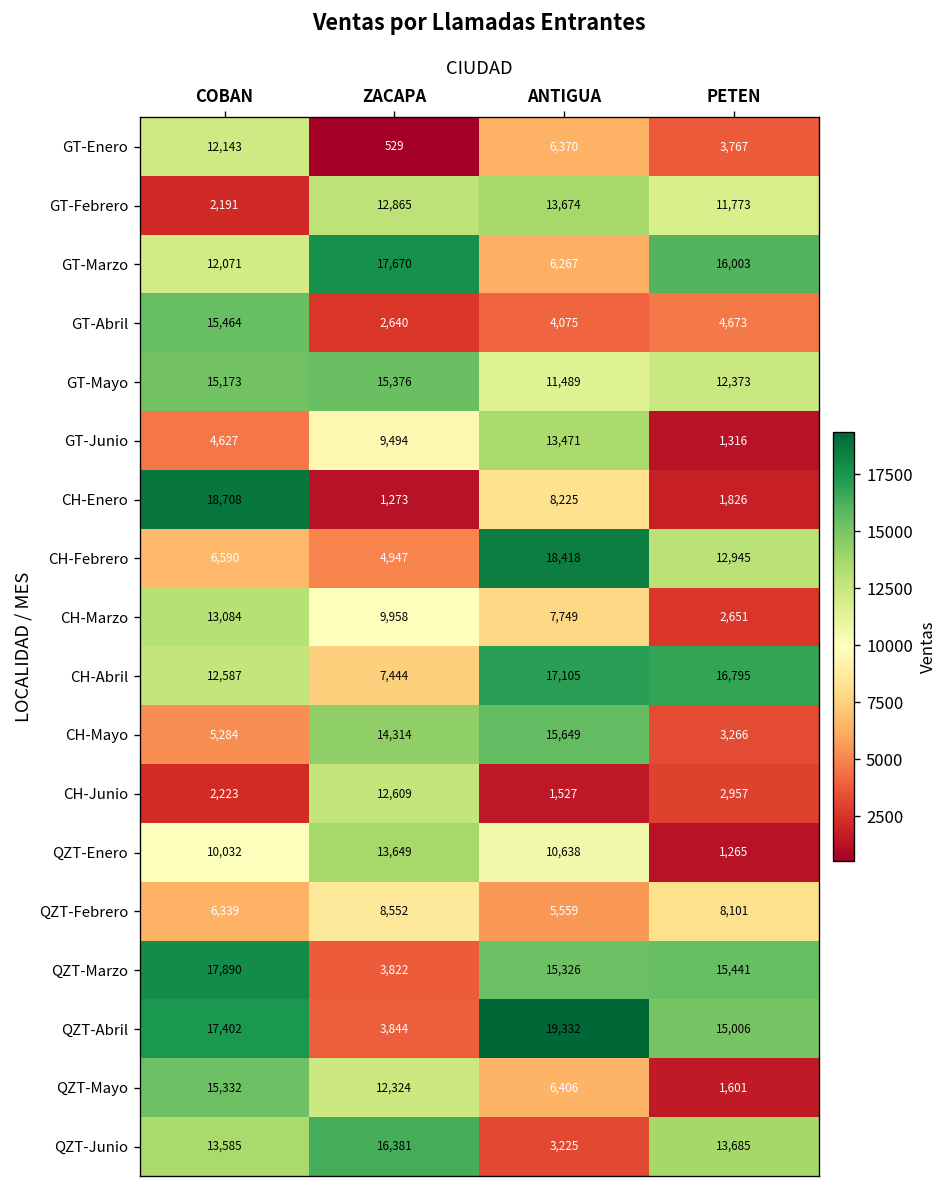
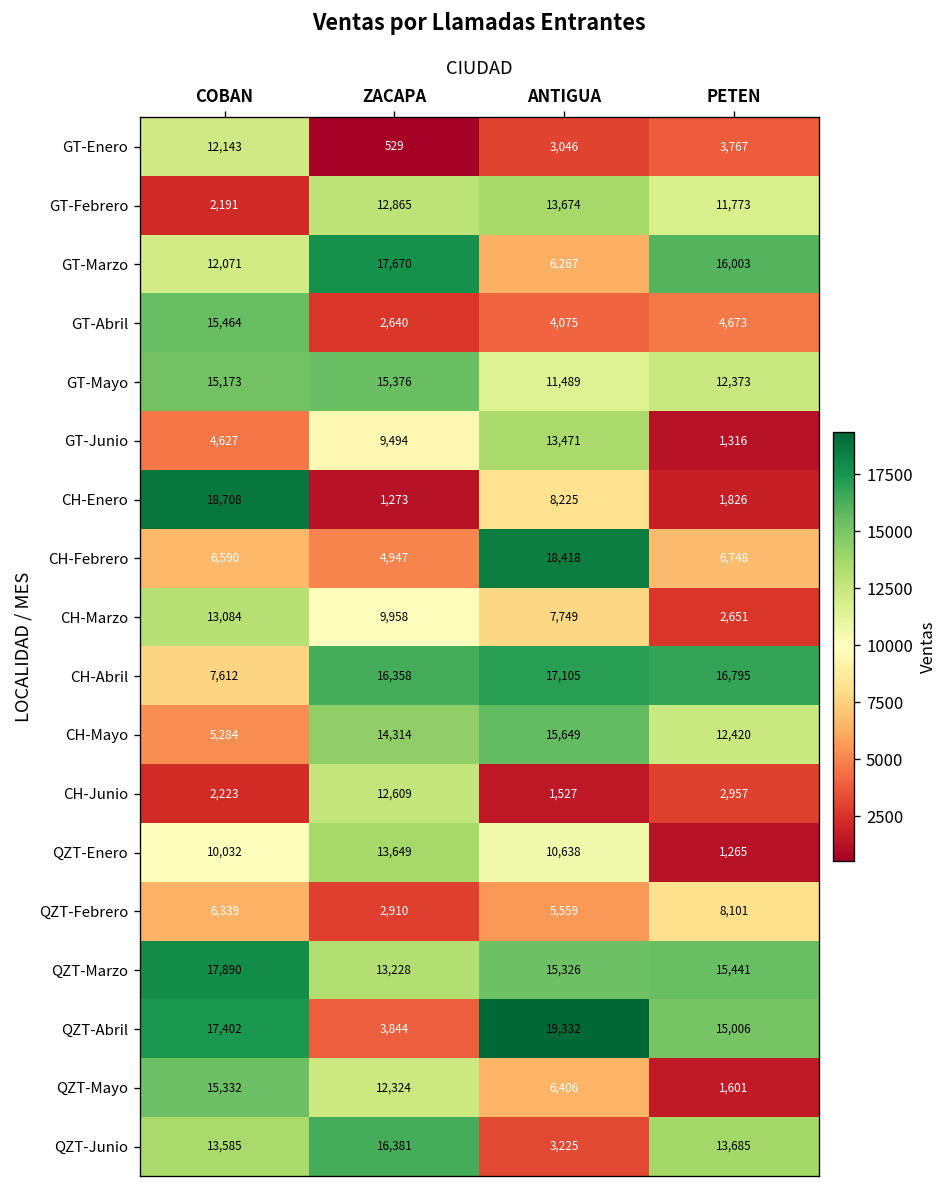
GT-Enero, ANTIGUA: 6,370 -> 3,046
CH-Febrero, PETEN: 12,945 -> 6,748
CH-Abril, COBAN: 12,587 -> 7,612
CH-Abril, ZACAPA: 7,444 -> 16,358
CH-Mayo, PETEN: 3,266 -> 12,420
QZT-Febrero, ZACAPA: 8,552 -> 2,910
QZT-Marzo, ZACAPA: 3,822 -> 13,228
